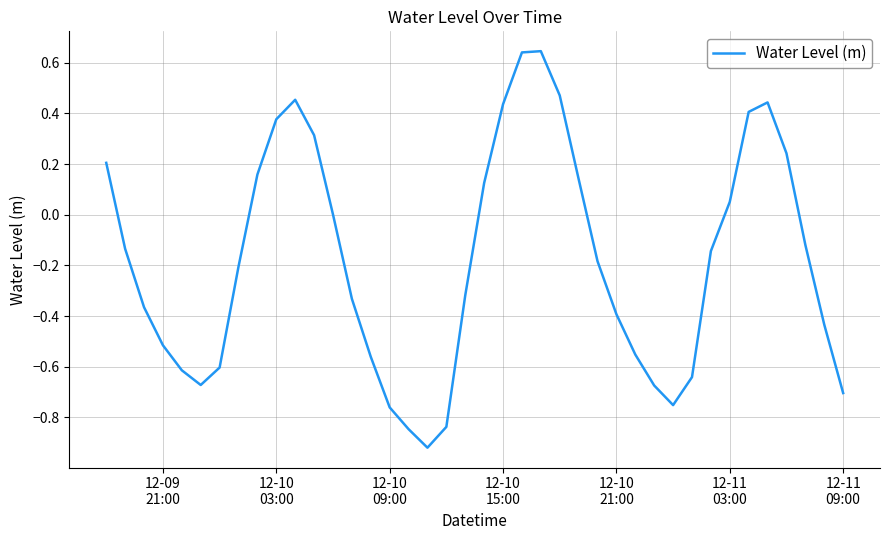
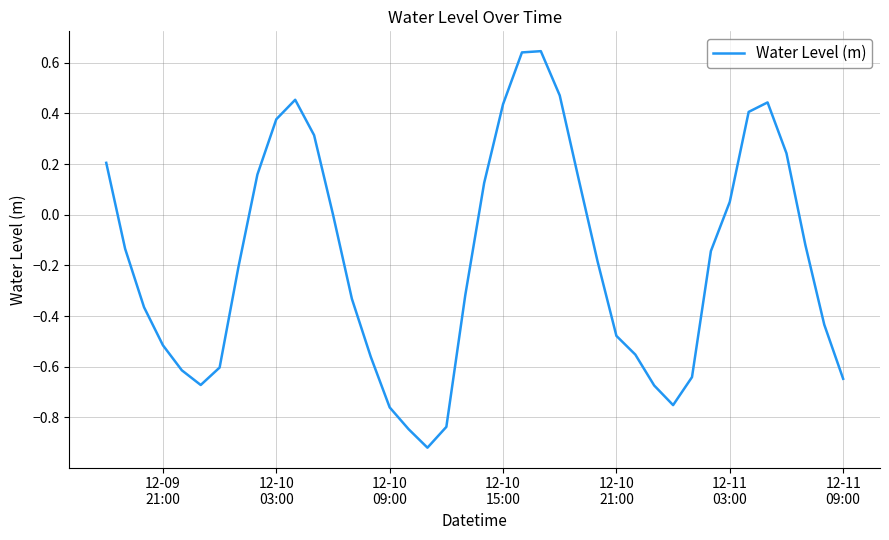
12-10 21:00: -0.39 -> -0.48
12-11 09:00: -0.70 -> -0.65
